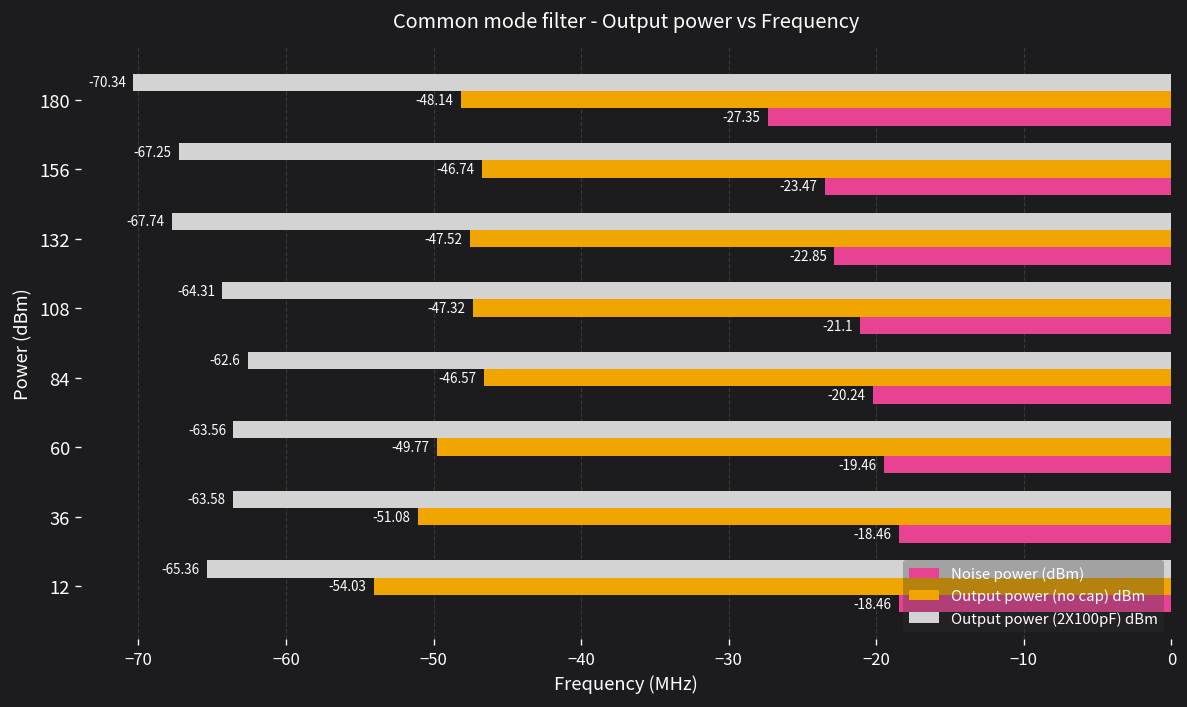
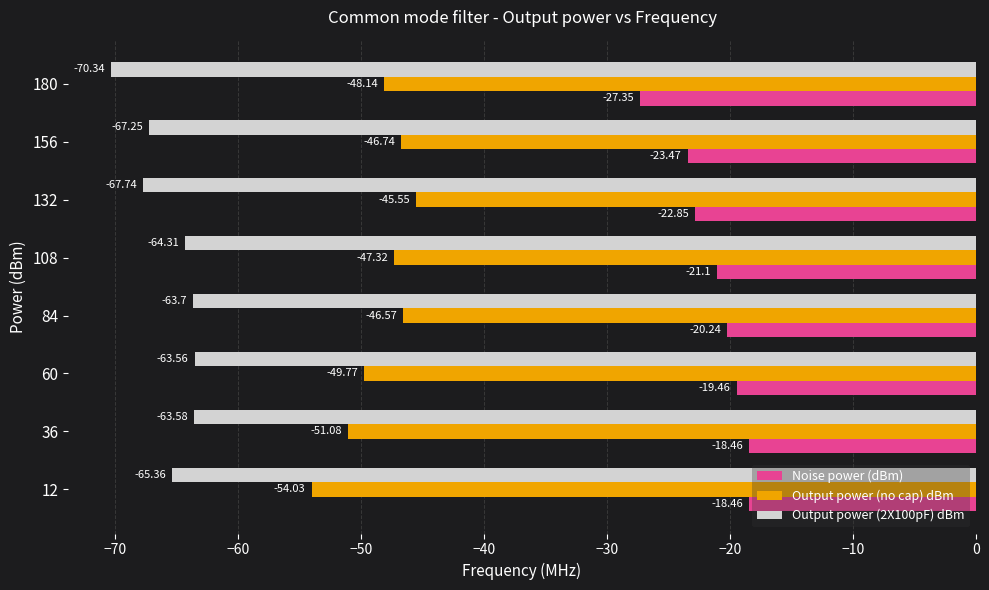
Output power (no cap) dBm, 132: -47.52 -> -45.55
Output power (2X100pF) dBm, 84: -62.6 -> -63.7
